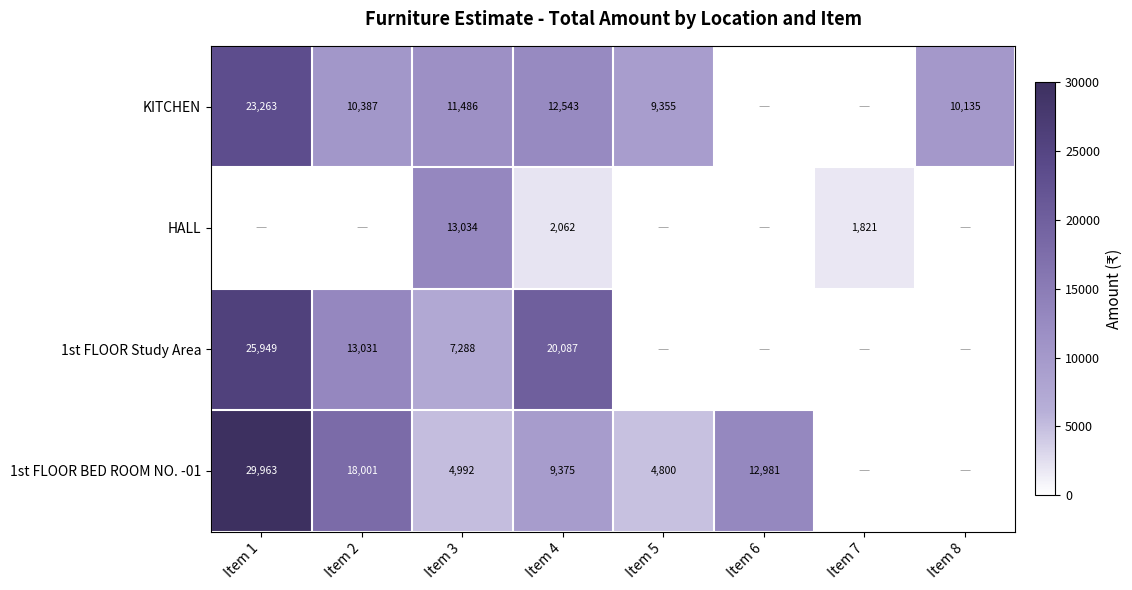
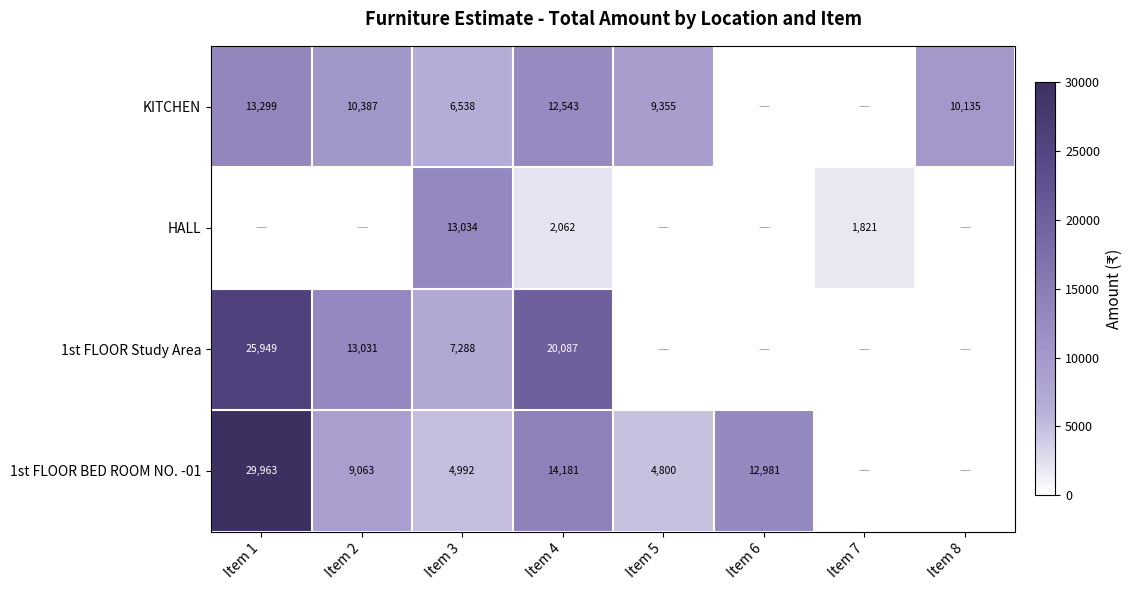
KITCHEN, Item 1: 23,263 -> 13,299
KITCHEN, Item 3: 11,486 -> 6,538
1st FLOOR BED ROOM NO. -01, Item 2: 18,001 -> 9,063
1st FLOOR BED ROOM NO. -01, Item 4: 9,375 -> 14,181
